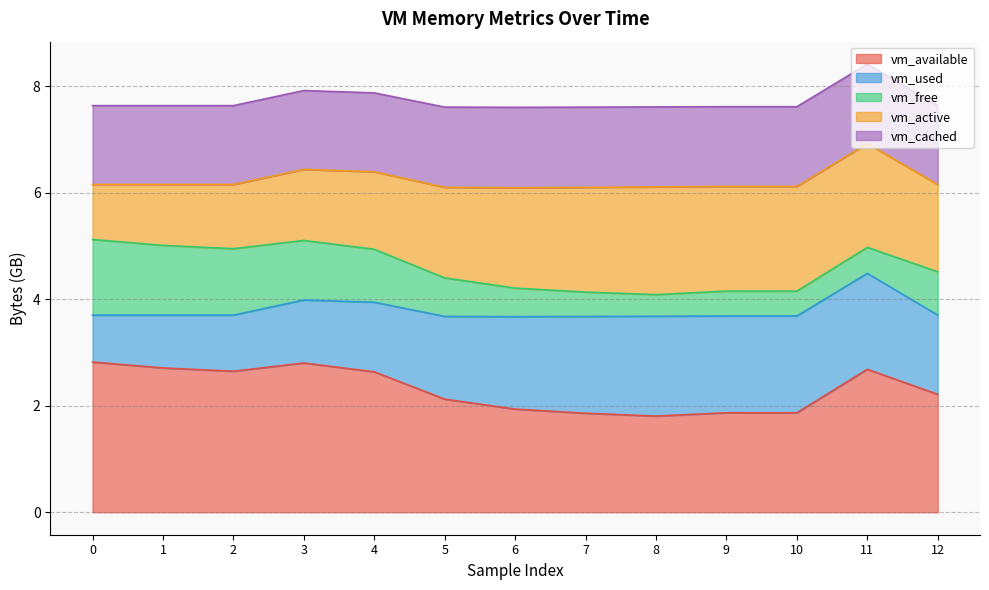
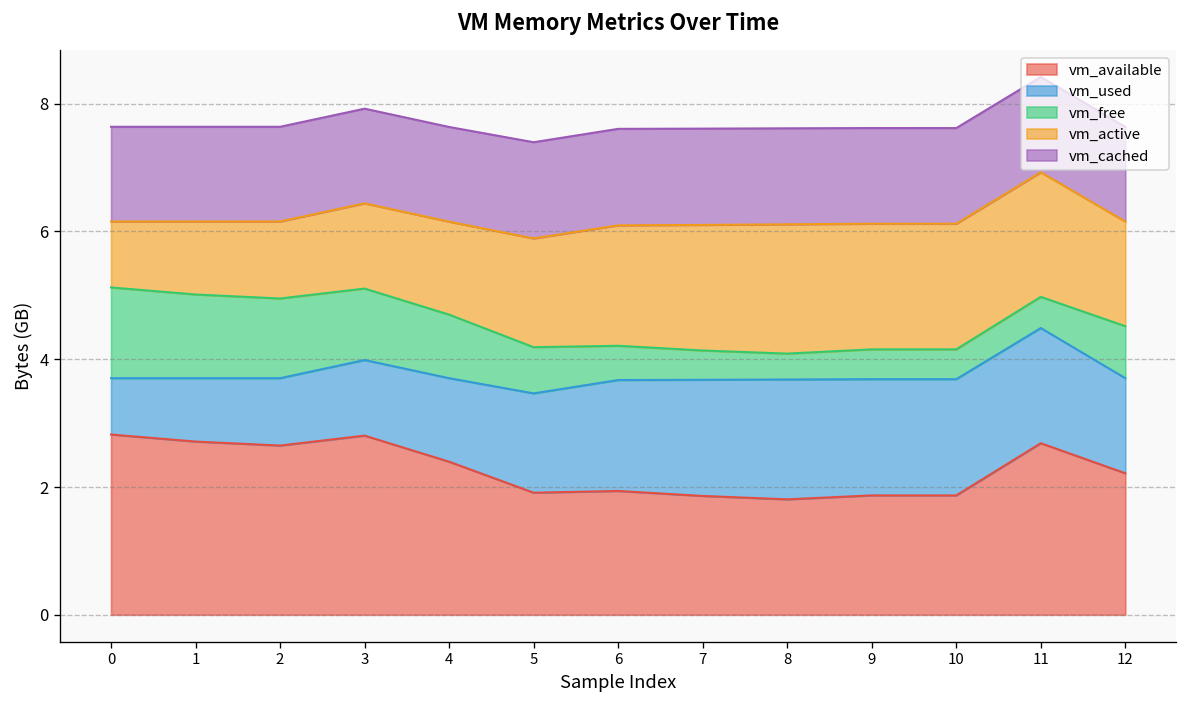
vm_available, 4: 2.6 -> 2.4
vm_available, 5: 2.1 -> 1.9
